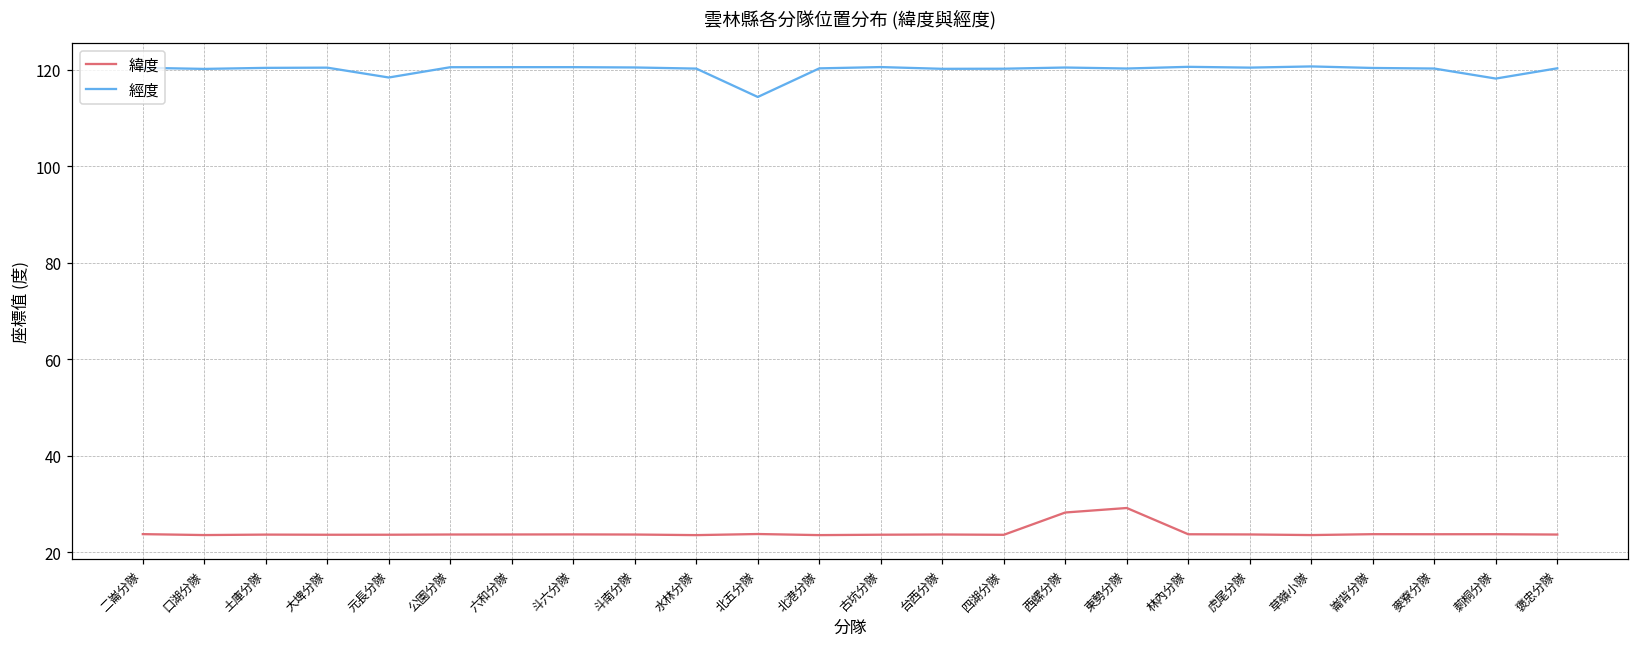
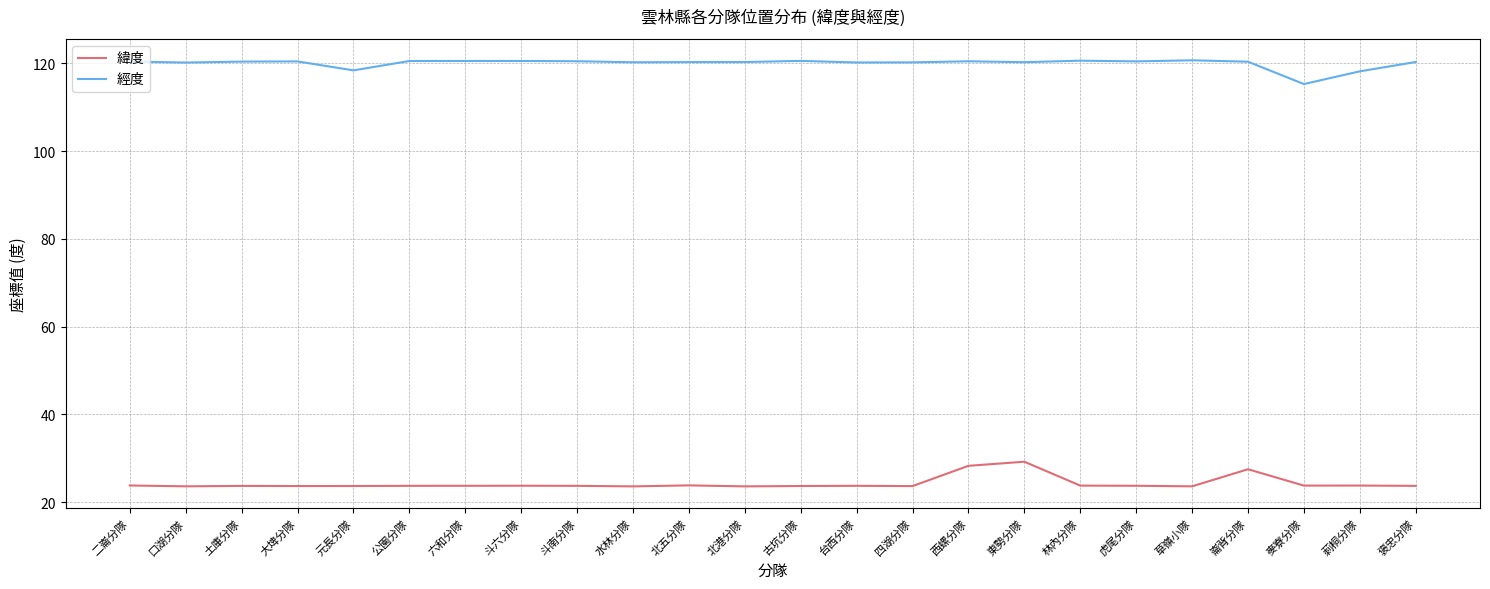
經度, 北五分隊: 114 -> 120
緯度, 崙背分隊: 24 -> 27
經度, 麥寮分隊: 120 -> 115
